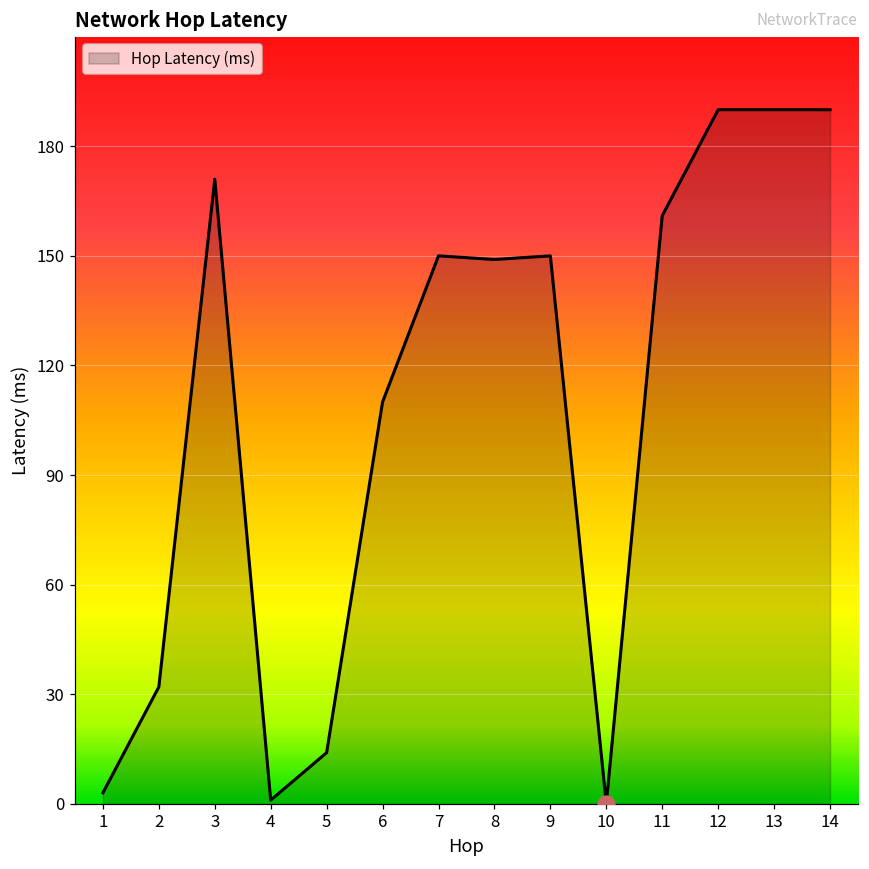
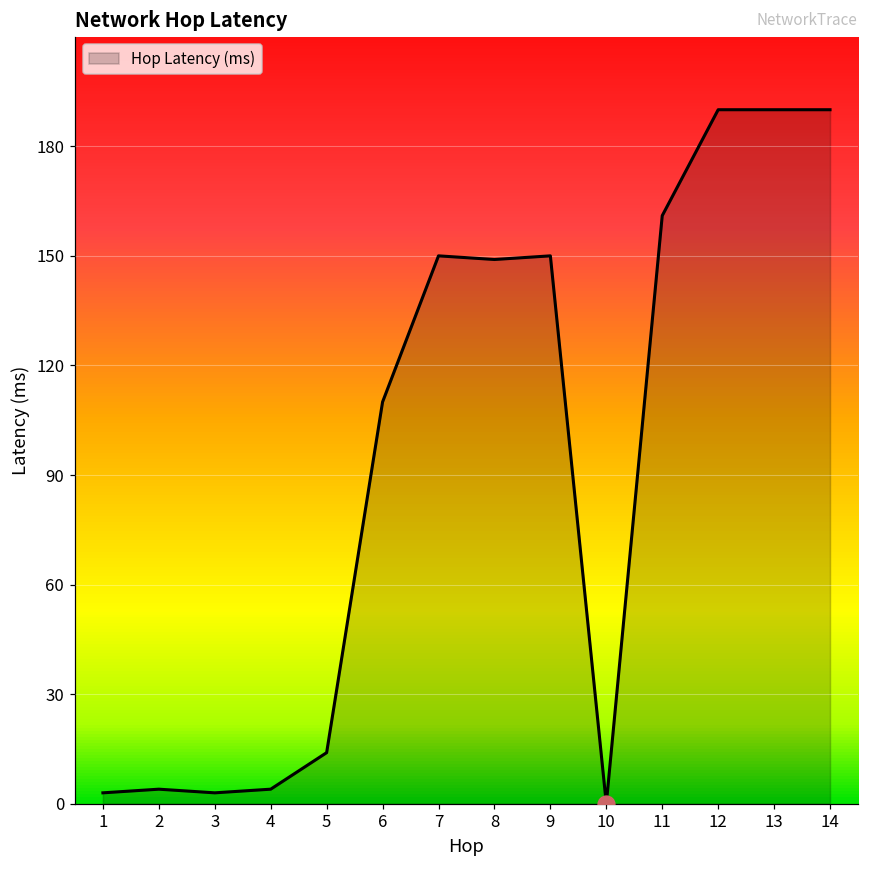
Hop Latency (ms), 2: 32 -> 4
Hop Latency (ms), 3: 171 -> 3
Hop Latency (ms), 4: 1 -> 4
